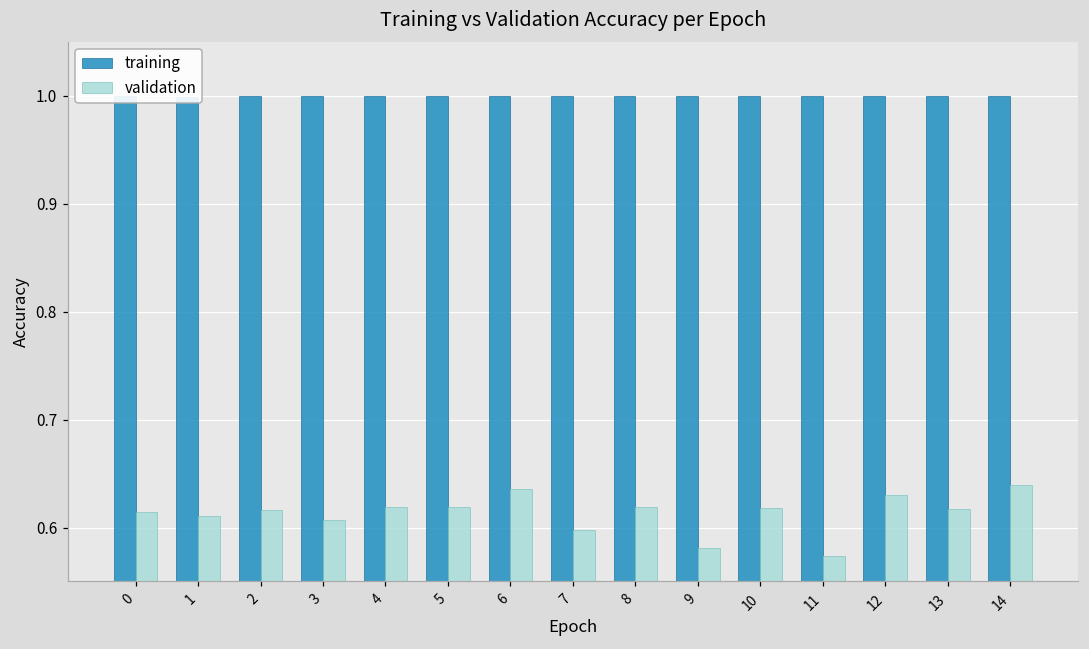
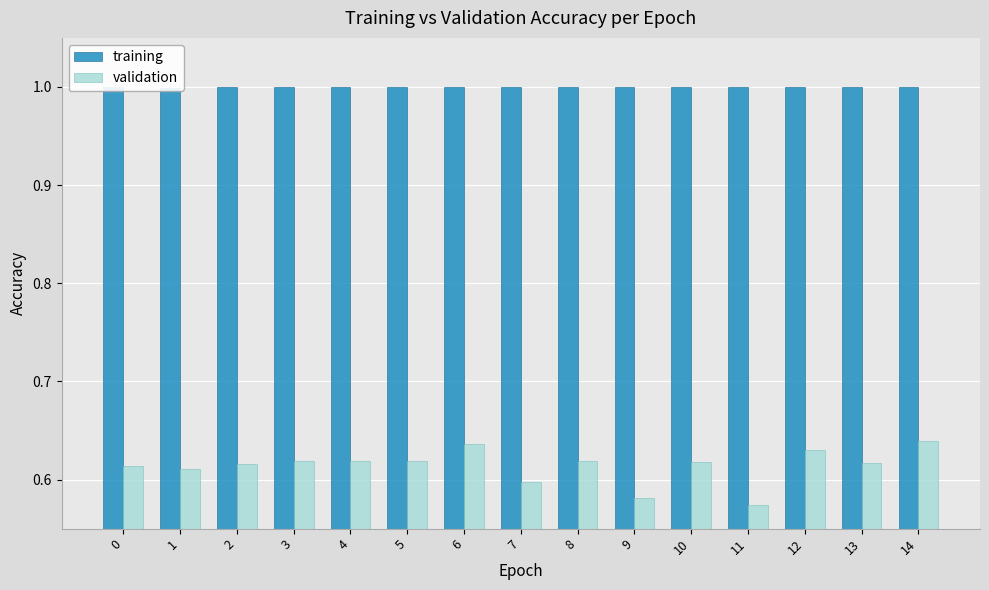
validation, 3: 0.61 -> 0.62
